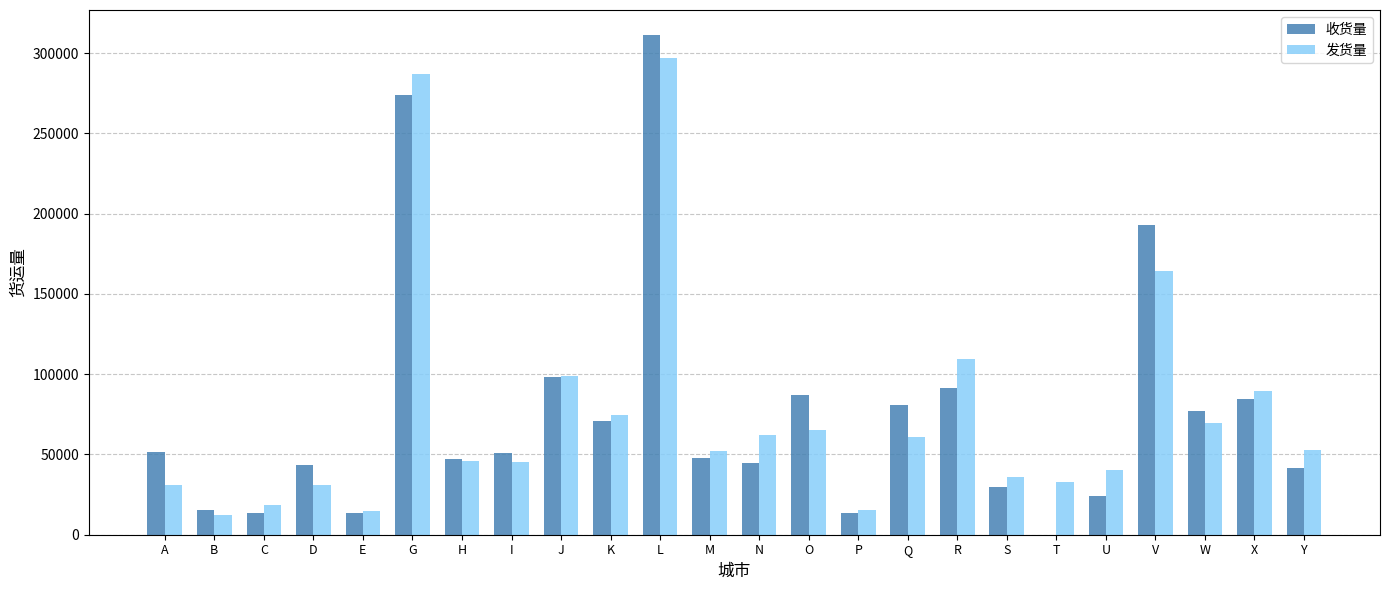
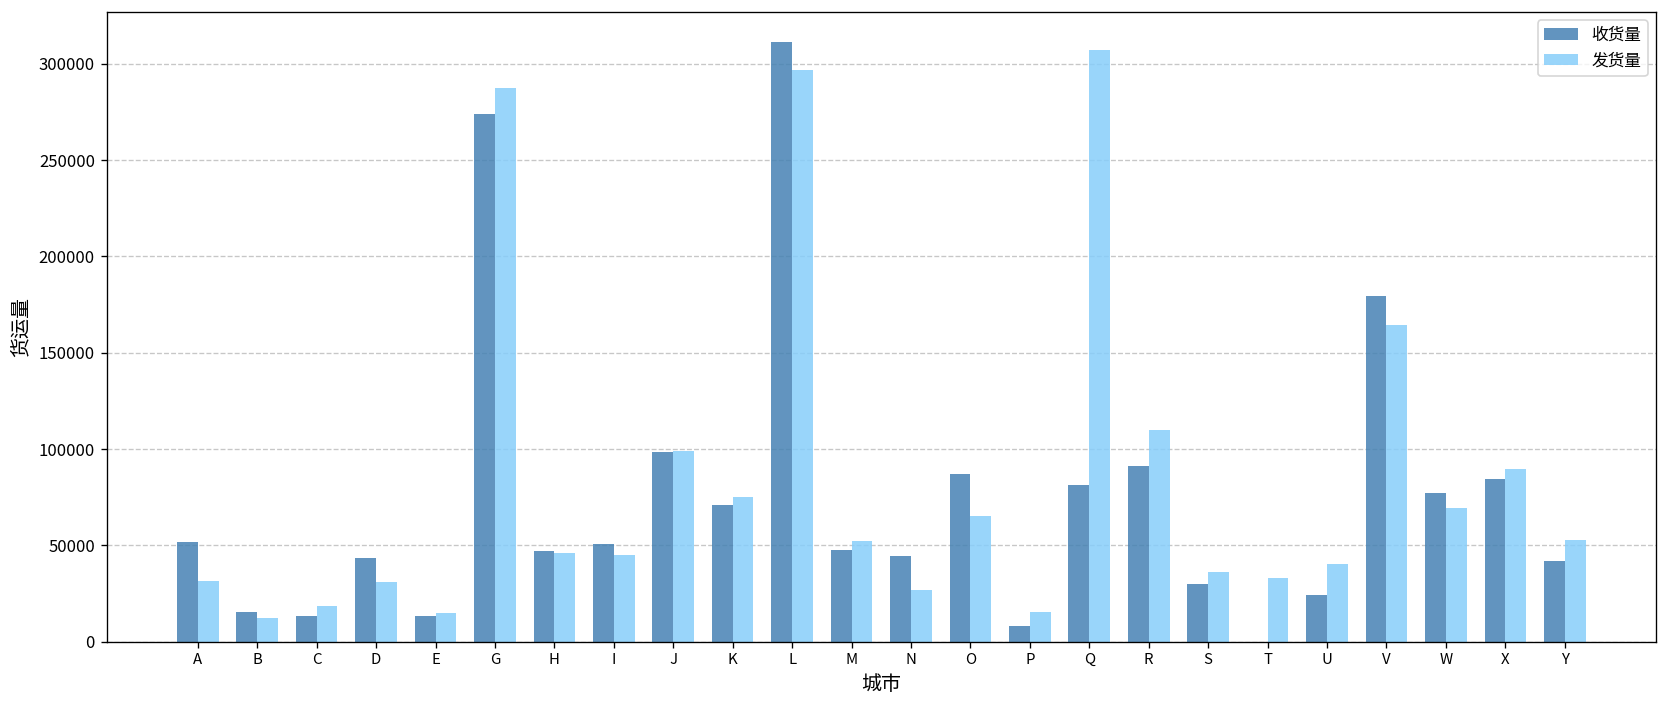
发货量, N: 62000 -> 27000
收货量, P: 13000 -> 8000
发货量, Q: 61000 -> 307000
收货量, V: 193000 -> 179000
